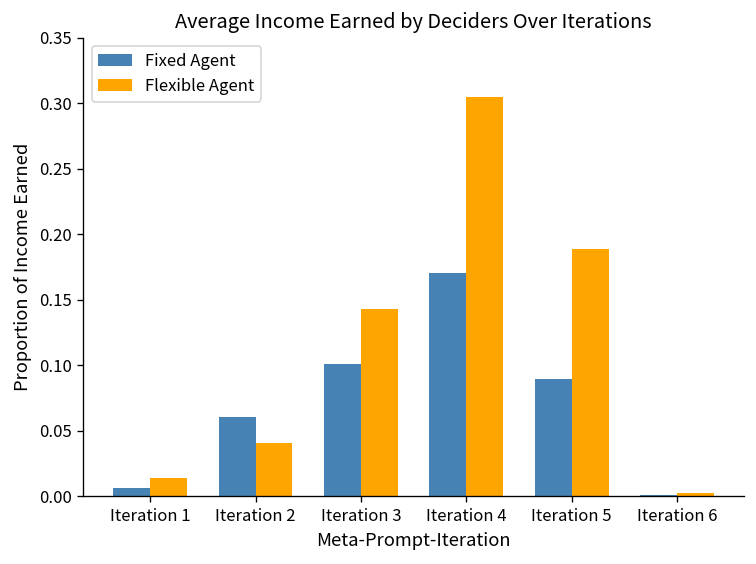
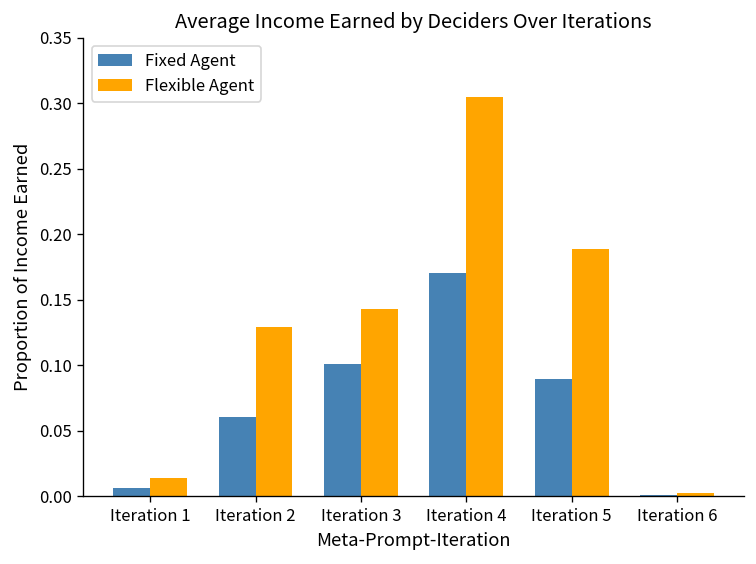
Flexible Agent, Iteration 2: 0.041 -> 0.129
